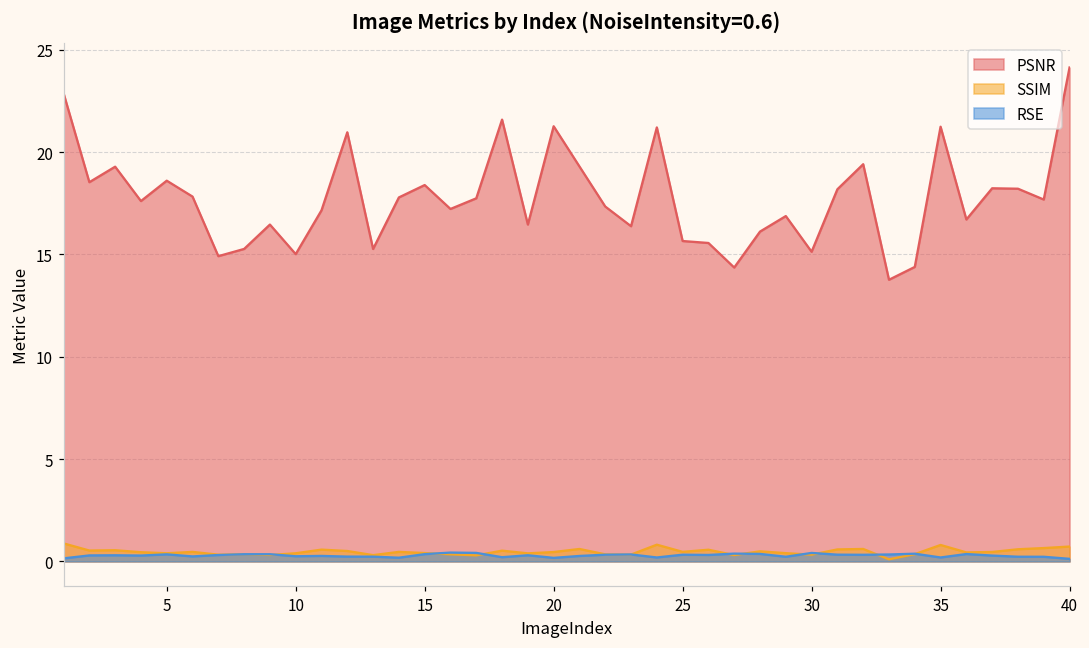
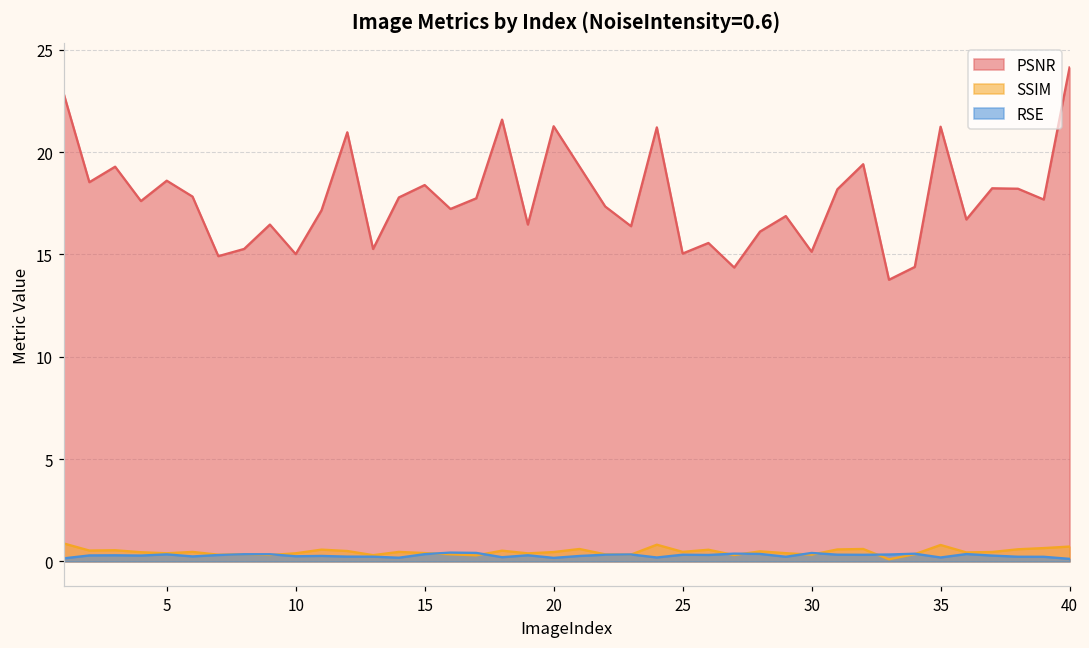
PSNR, 25: 15.7 -> 15.0
